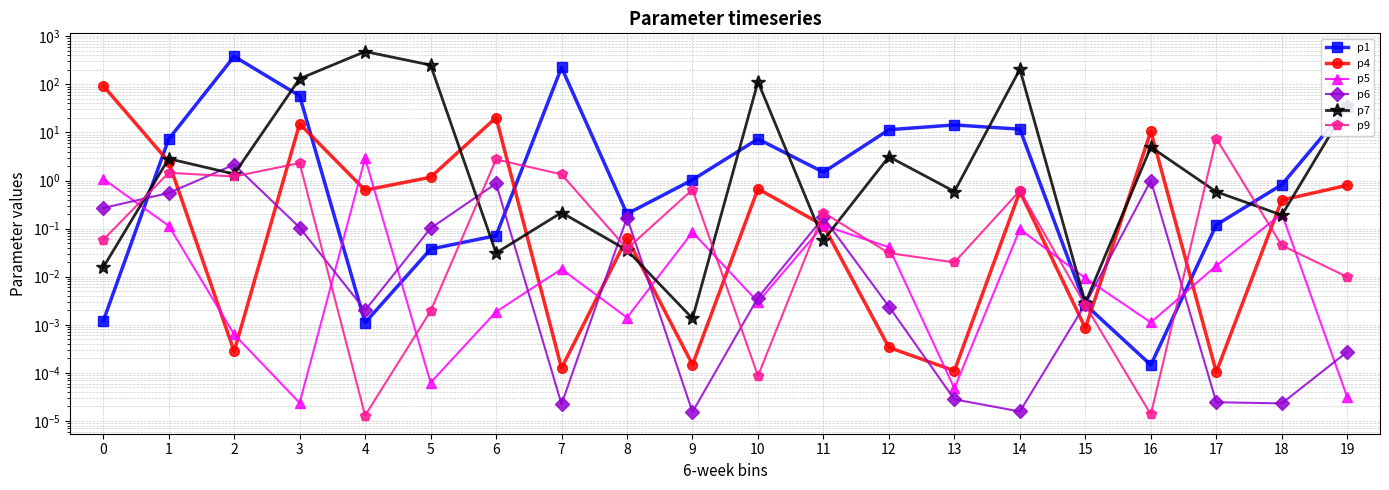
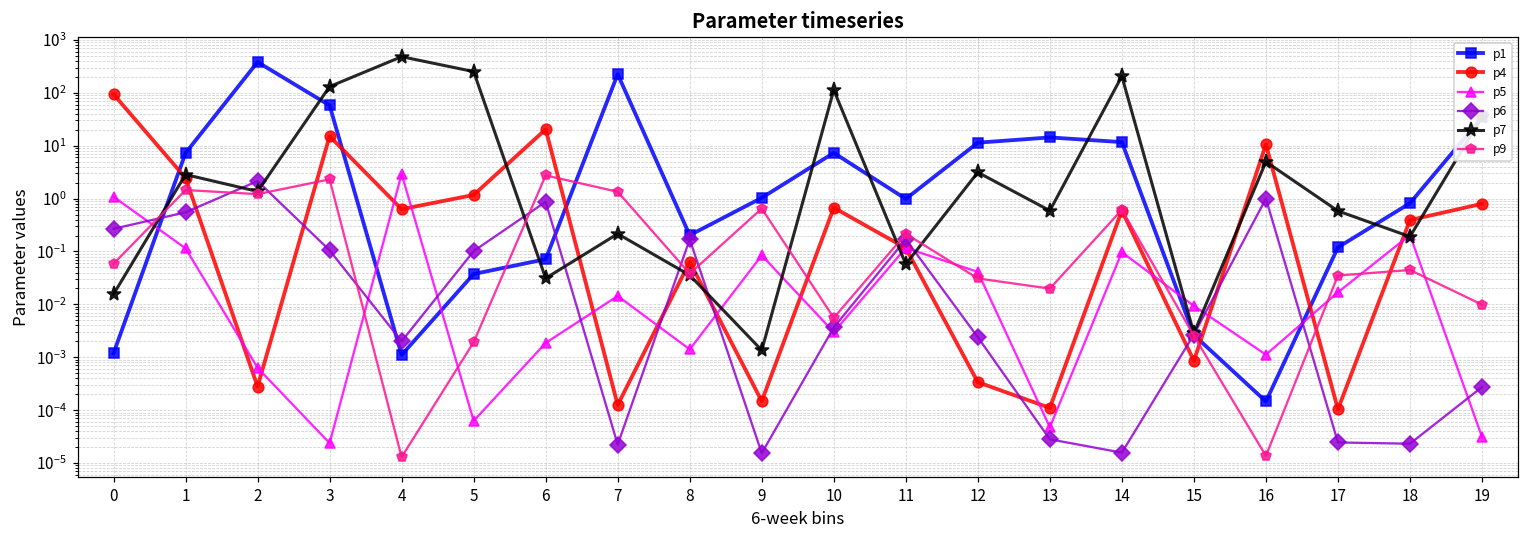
p9, 10: 0.00009 -> 0.006
p1, 11: 1.5 -> 1.0
p9, 17: 7 -> 0.04
